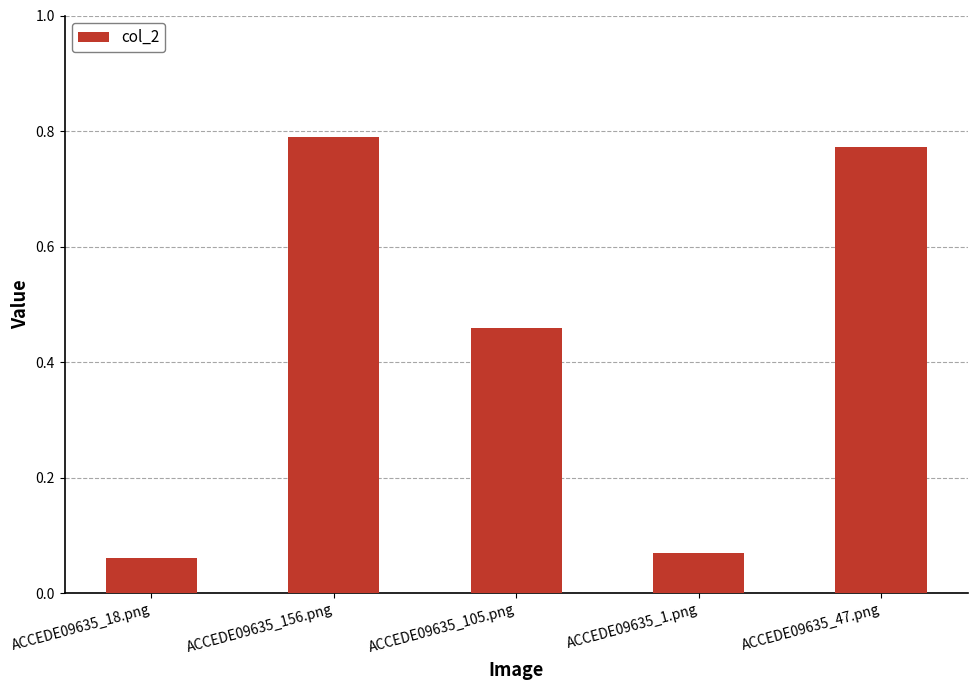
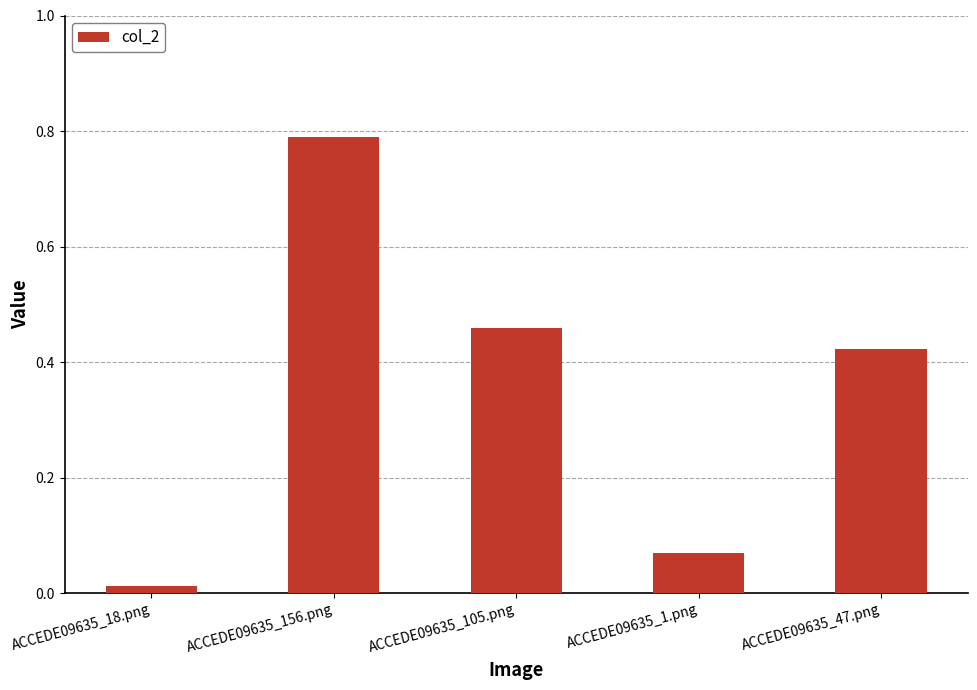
ACCEDE09635_18.png: 0.06 -> 0.01
ACCEDE09635_47.png: 0.77 -> 0.42
